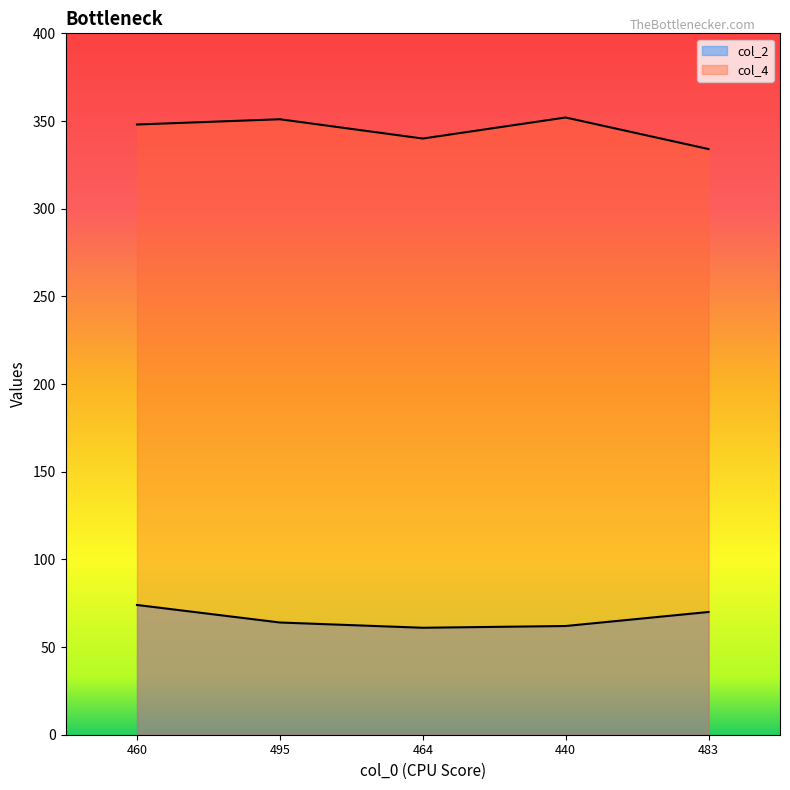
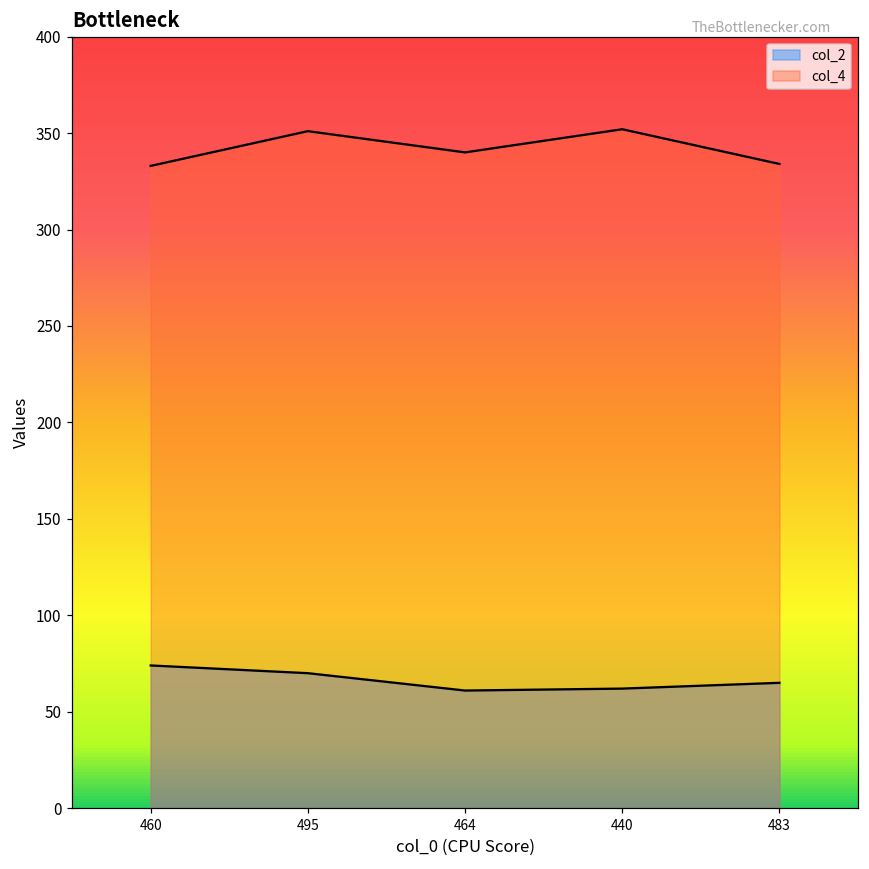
col_4, 460: 348 -> 333
col_2, 495: 64 -> 70
col_2, 483: 70 -> 65
